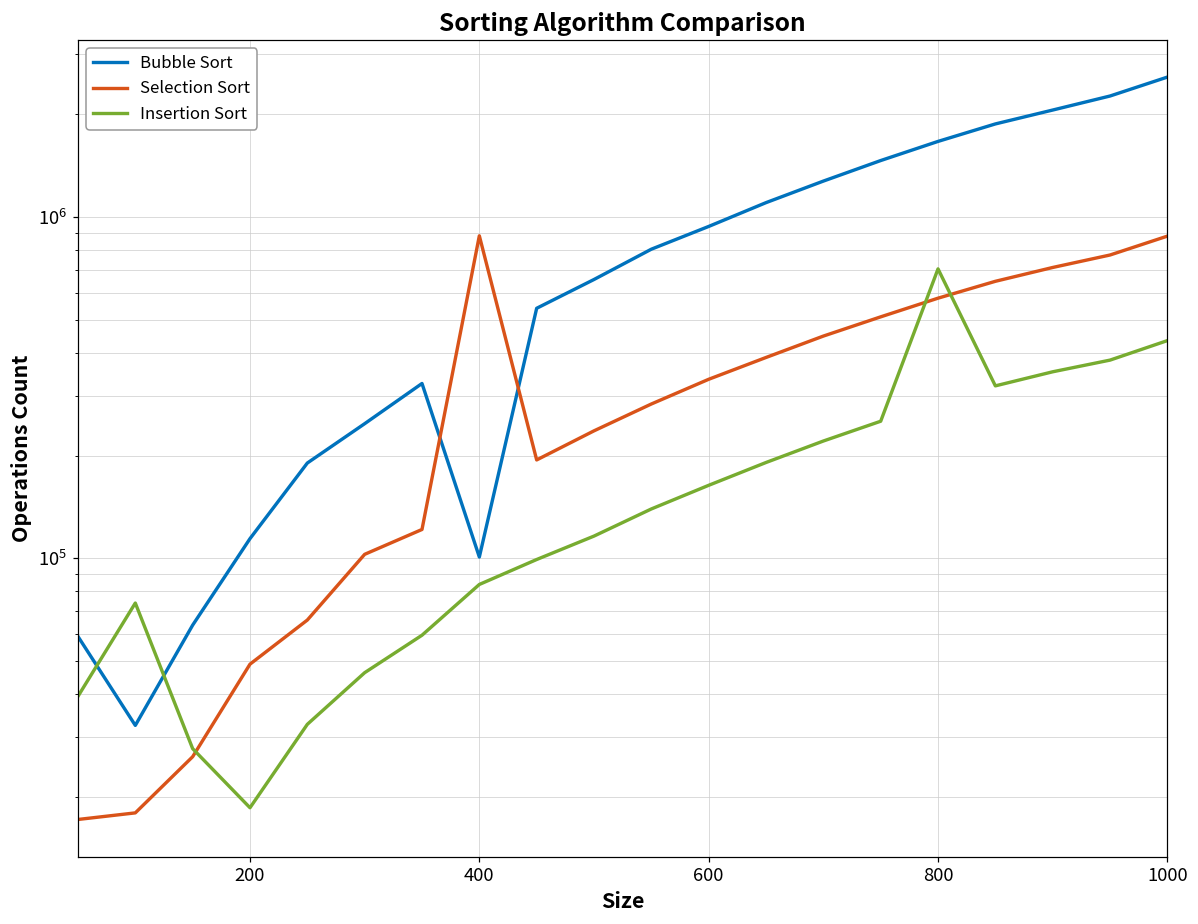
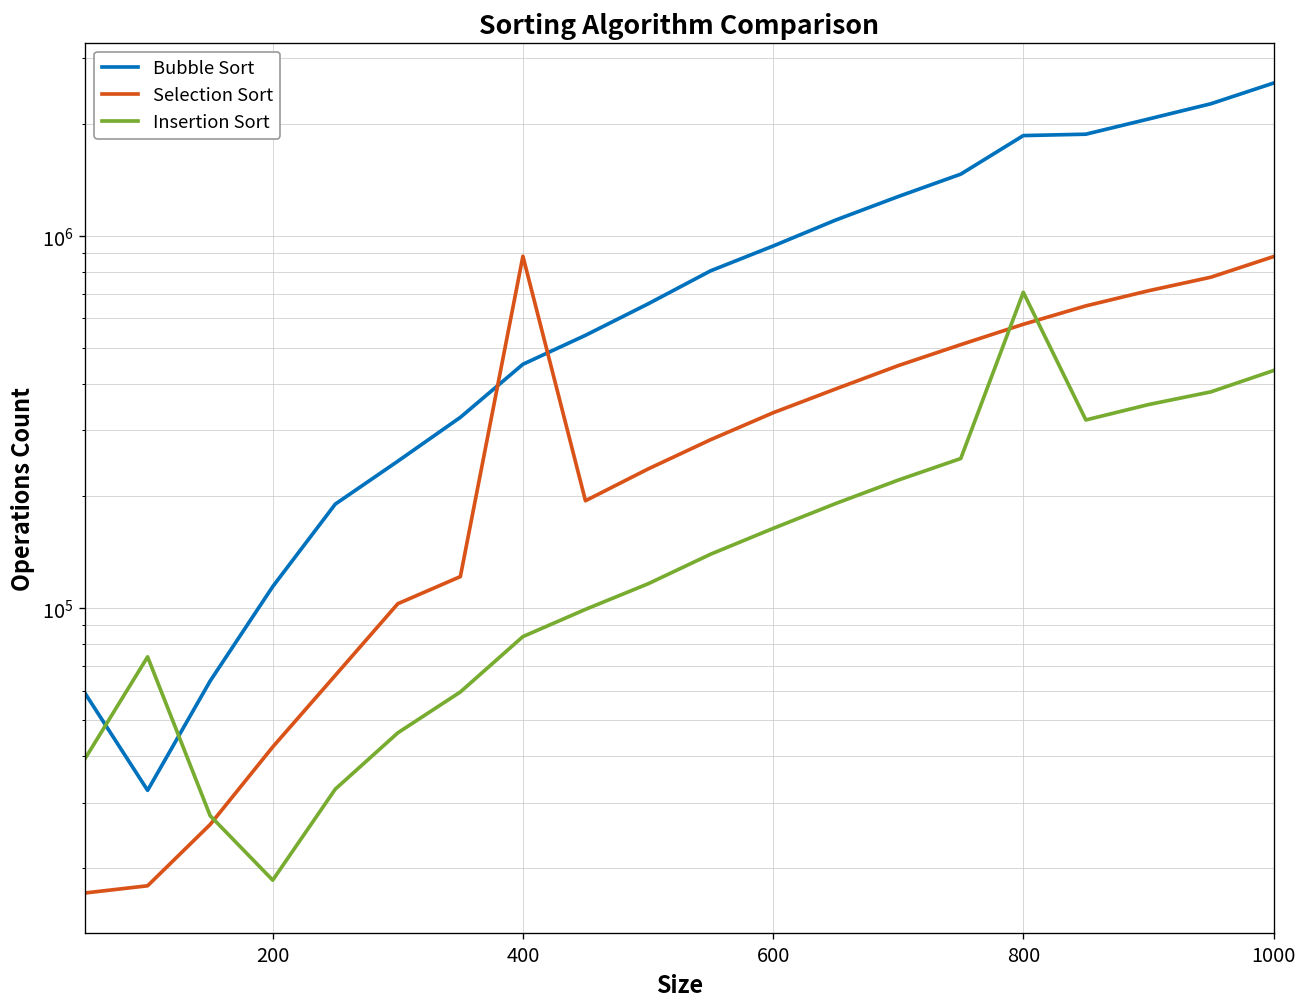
Selection Sort, 200: 49000 -> 42000
Bubble Sort, 400: 101000 -> 450000
Bubble Sort, 800: 1700000 -> 1900000
